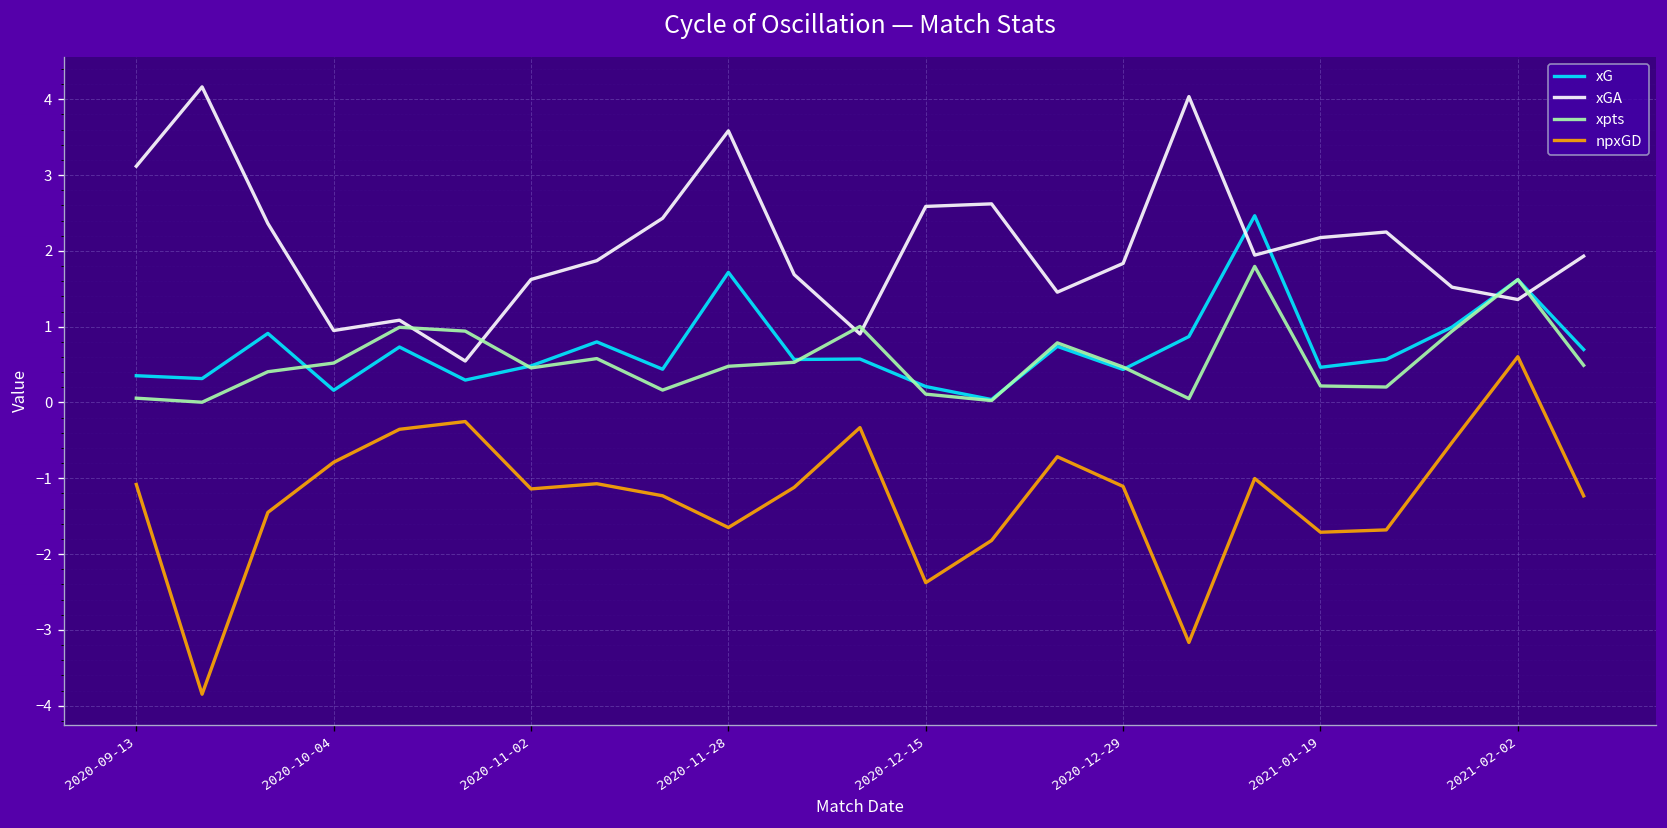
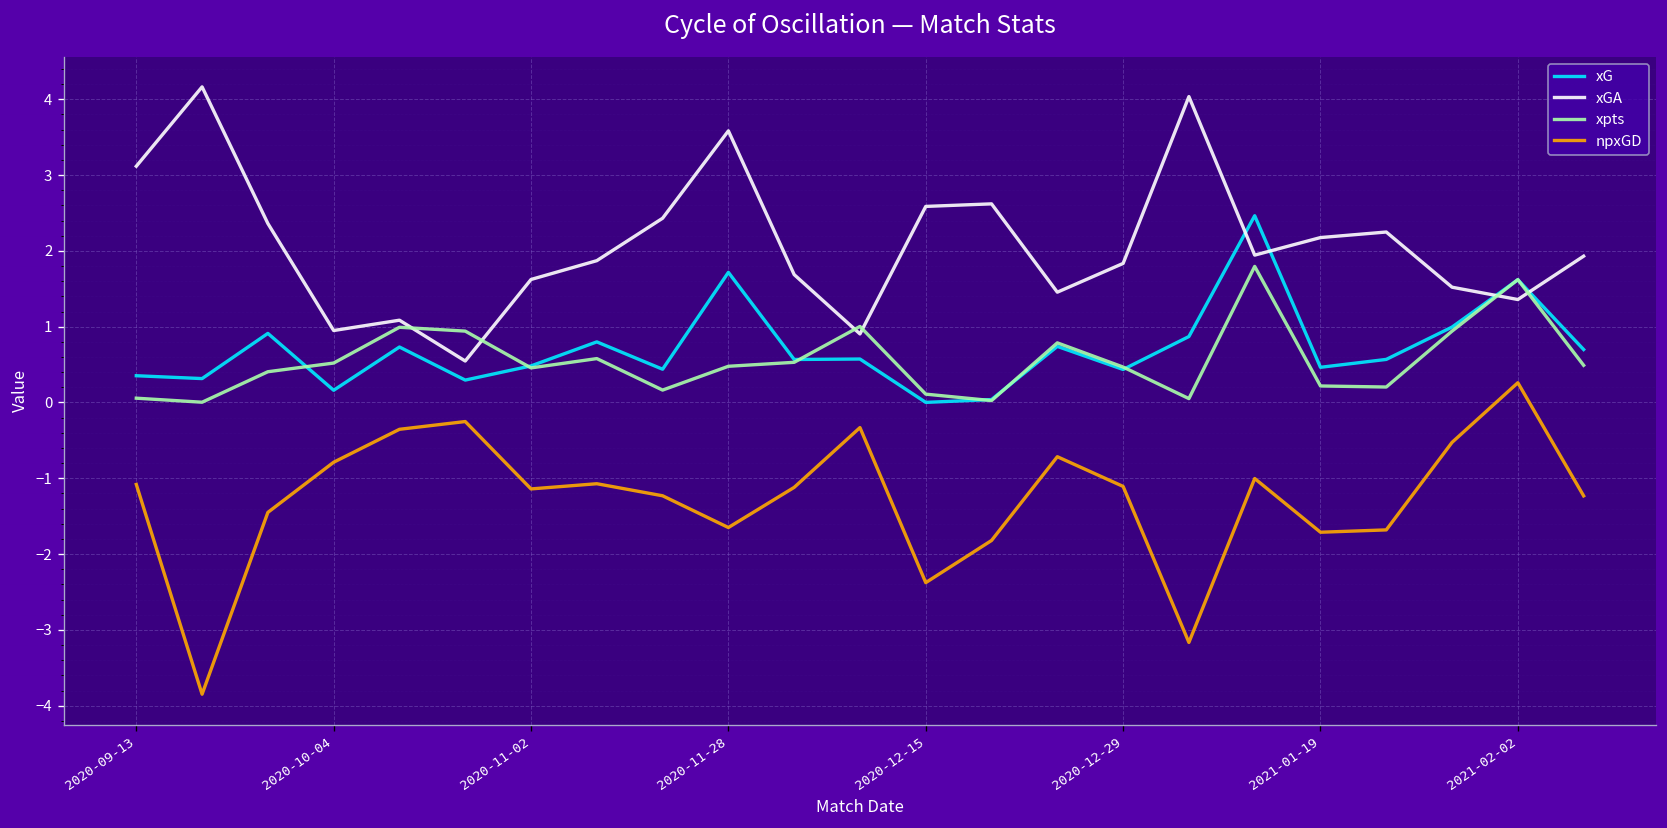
xG, 2020-12-15: 0.2 -> 0.0
npxGD, 2021-02-02: 0.6 -> 0.3
